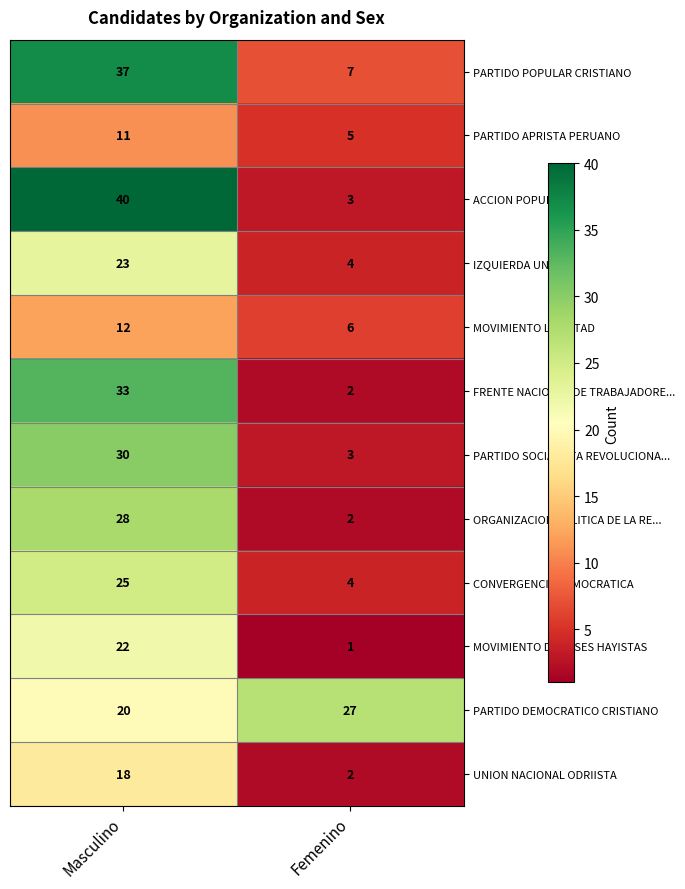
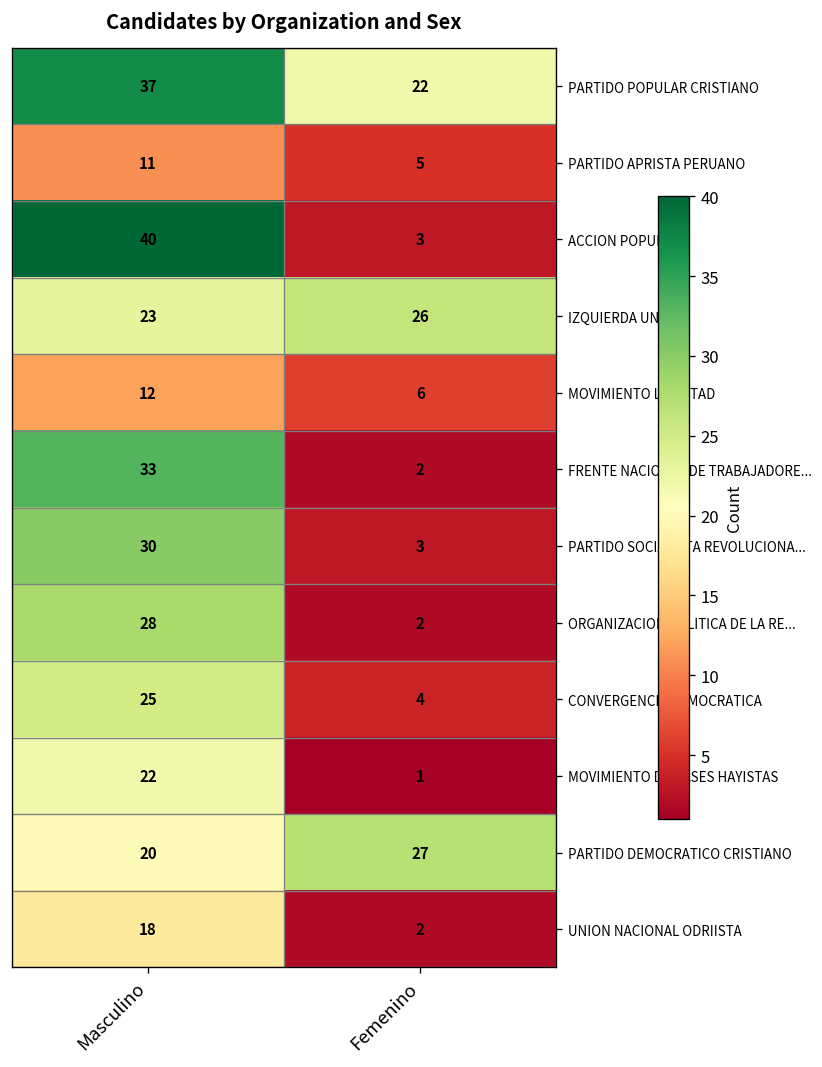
PARTIDO POPULAR CRISTIANO, Femenino: 7 -> 22
IZQUIERDA UNIDA, Femenino: 4 -> 26
